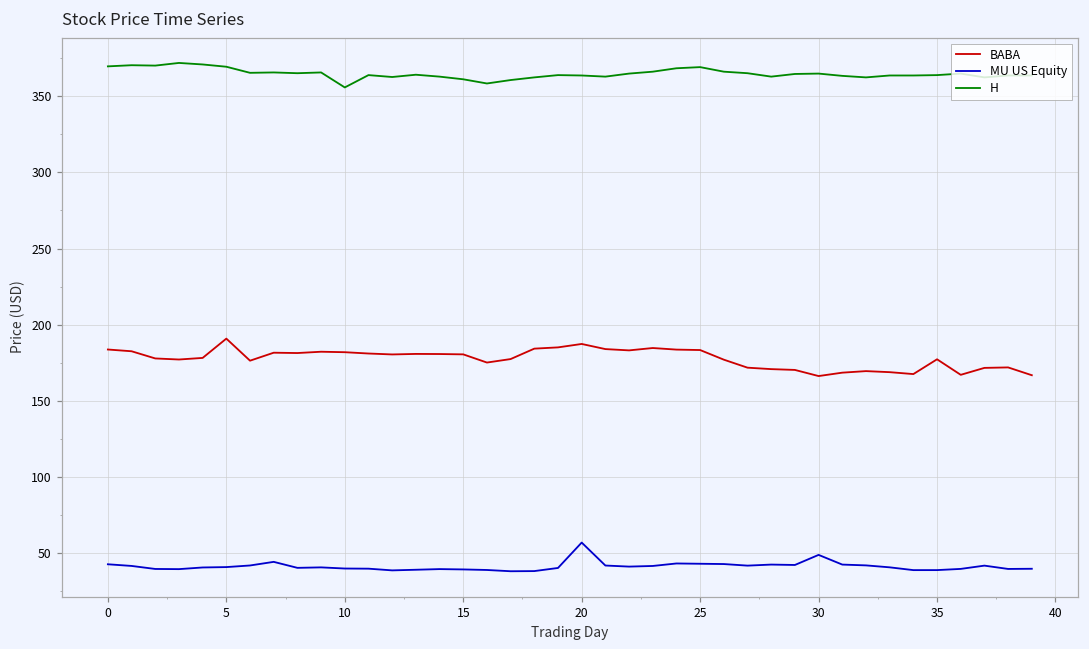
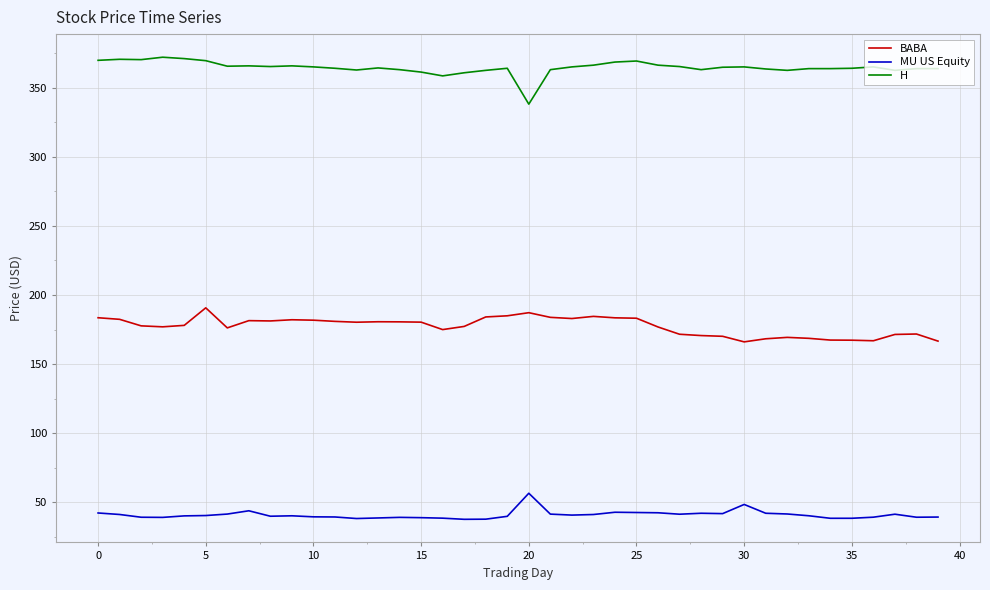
H, 10: 356 -> 365
H, 20: 364 -> 338
BABA, 35: 177 -> 167
